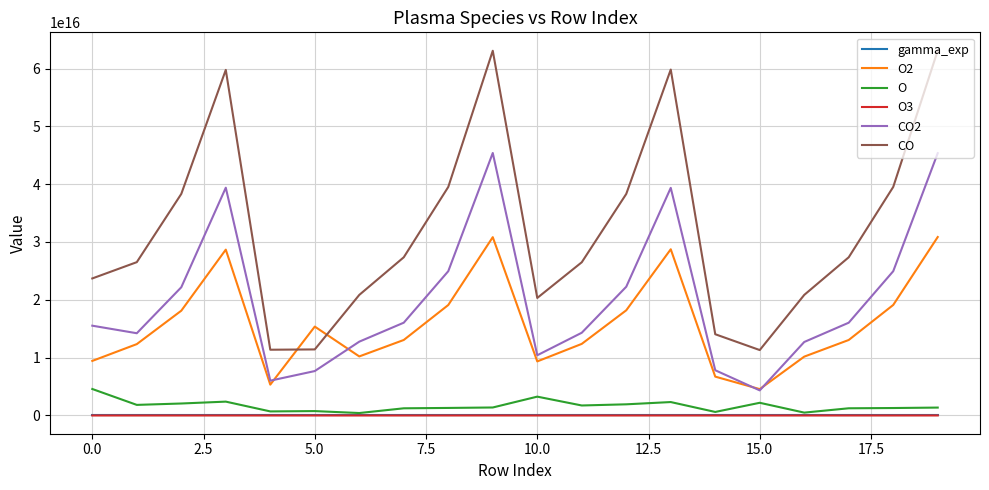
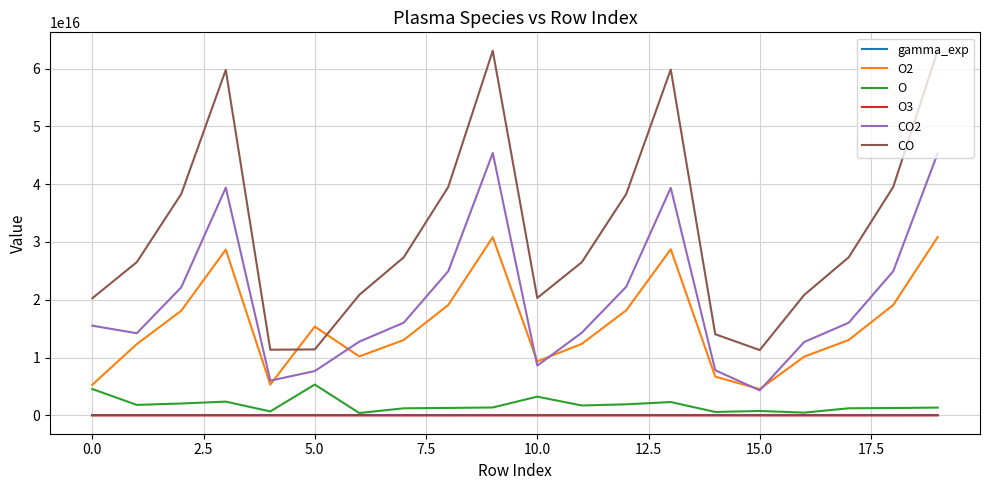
O2, 0.0: 9000000000000000 -> 5000000000000000
CO, 0.0: 24000000000000000 -> 20000000000000000
O, 5.0: 1000000000000000 -> 5000000000000000
CO2, 10.0: 10000000000000000 -> 9000000000000000
O, 15.0: 2000000000000000 -> 1000000000000000
